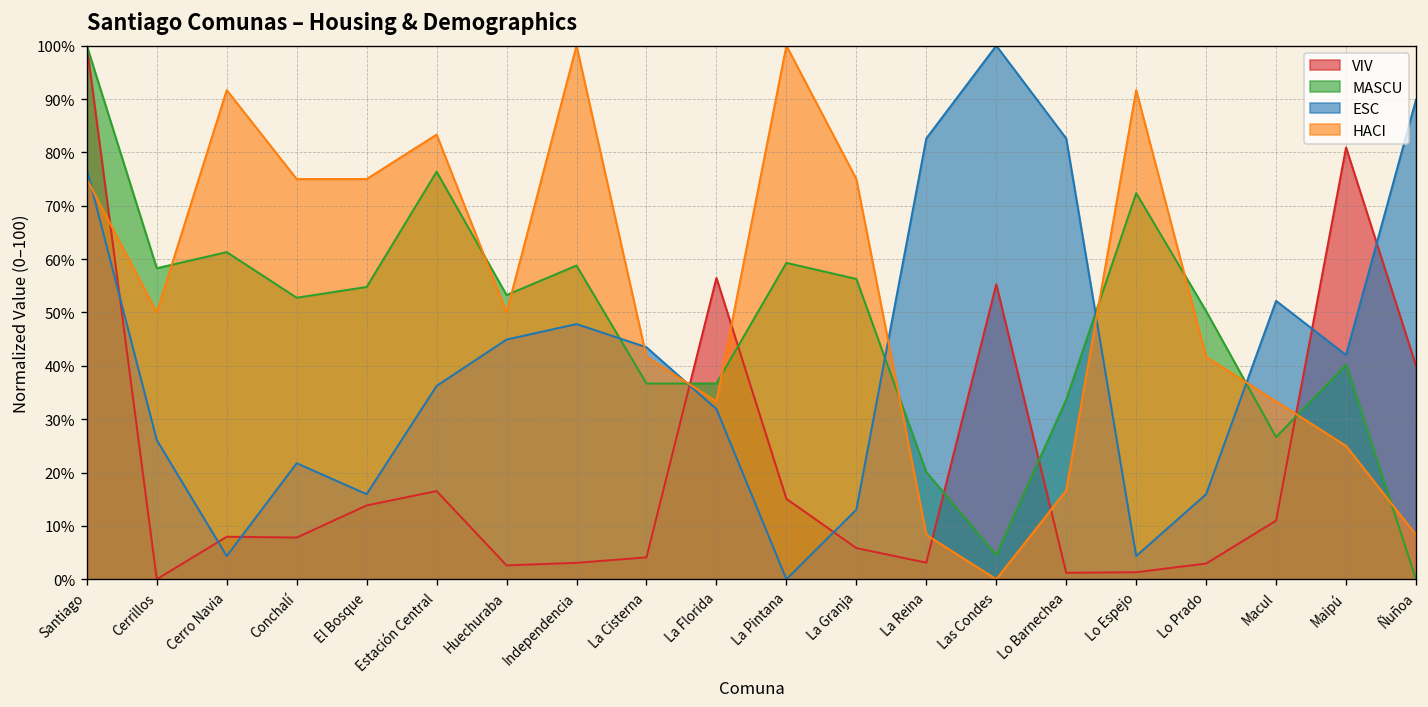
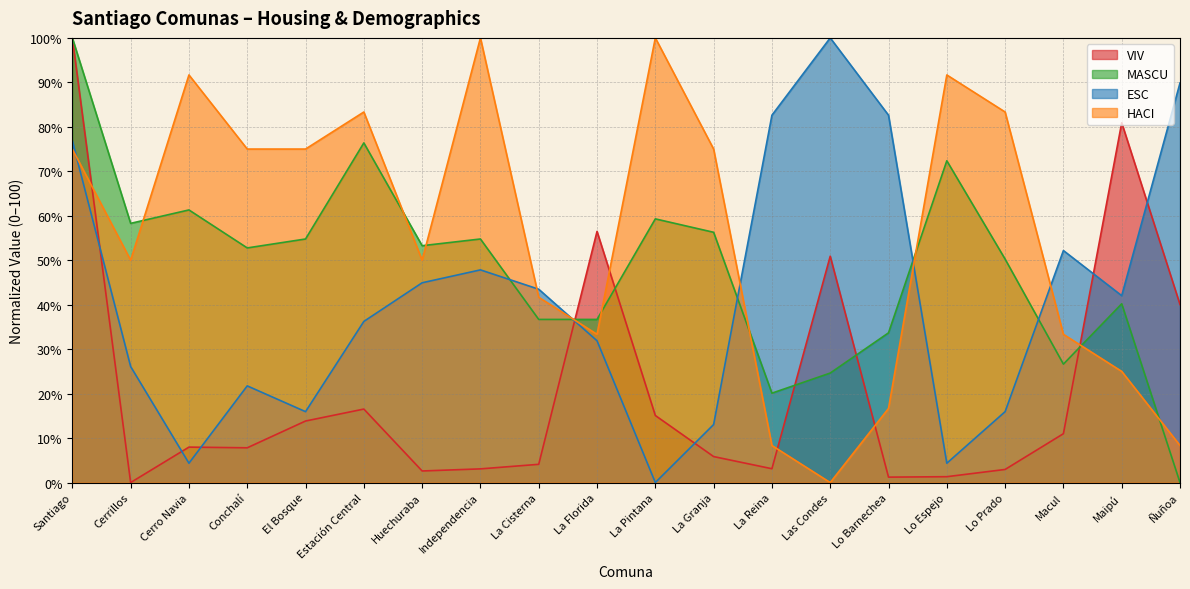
MASCU, Independencia: 59% -> 55%
VIV, Las Condes: 55% -> 51%
MASCU, Las Condes: 5% -> 25%
HACI, Lo Prado: 42% -> 83%
